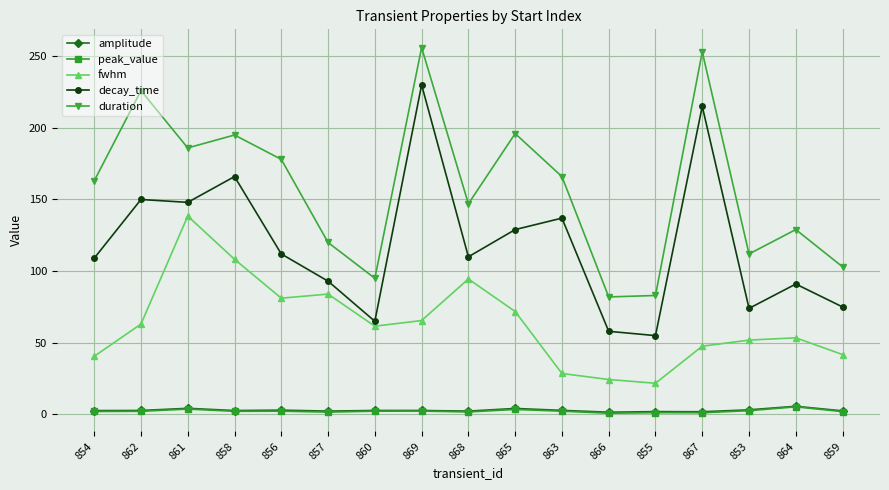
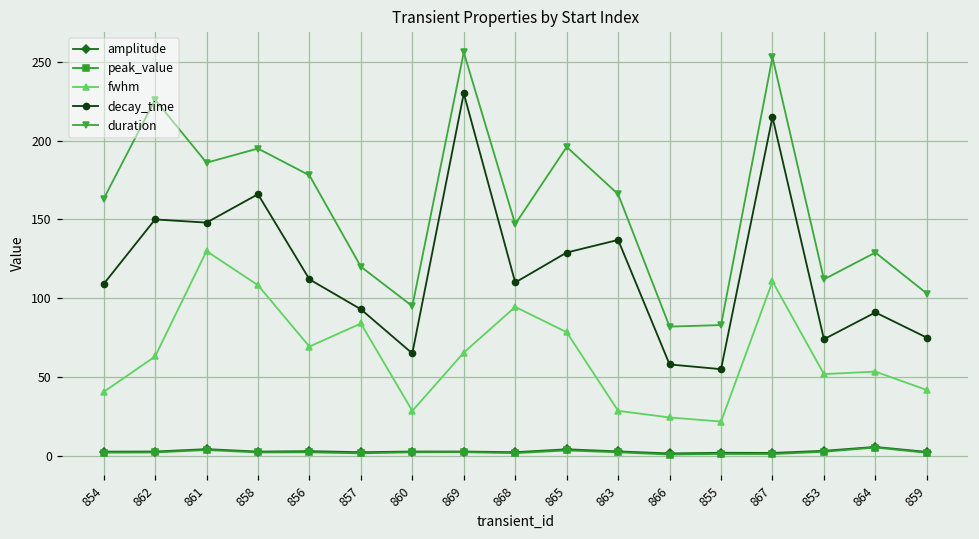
fwhm, 861: 138 -> 130
fwhm, 856: 81 -> 69
fwhm, 860: 62 -> 29
fwhm, 865: 72 -> 78
fwhm, 867: 48 -> 111
